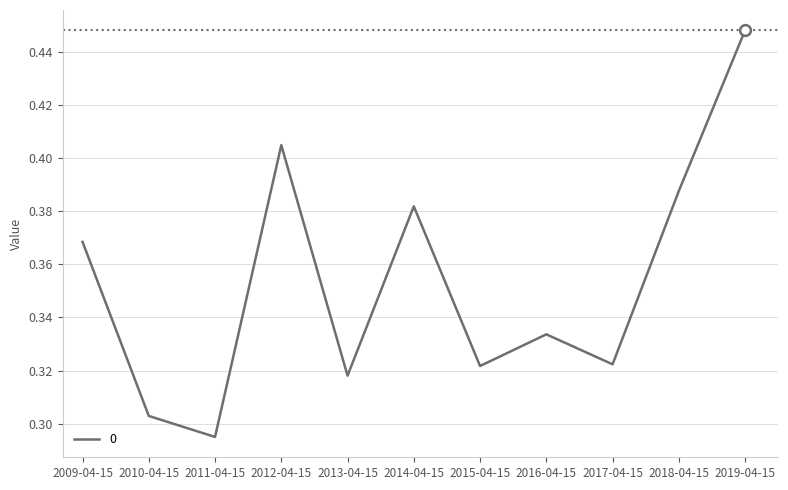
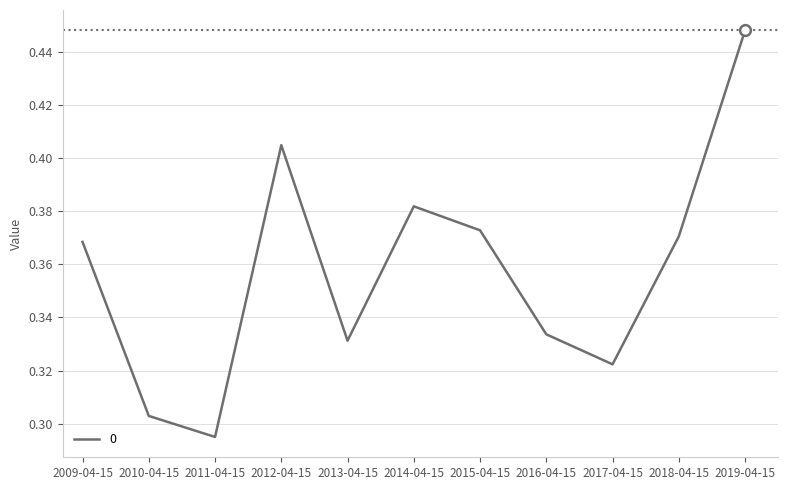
0, 2013-04-15: 0.318 -> 0.331
0, 2015-04-15: 0.322 -> 0.373
0, 2018-04-15: 0.388 -> 0.371
